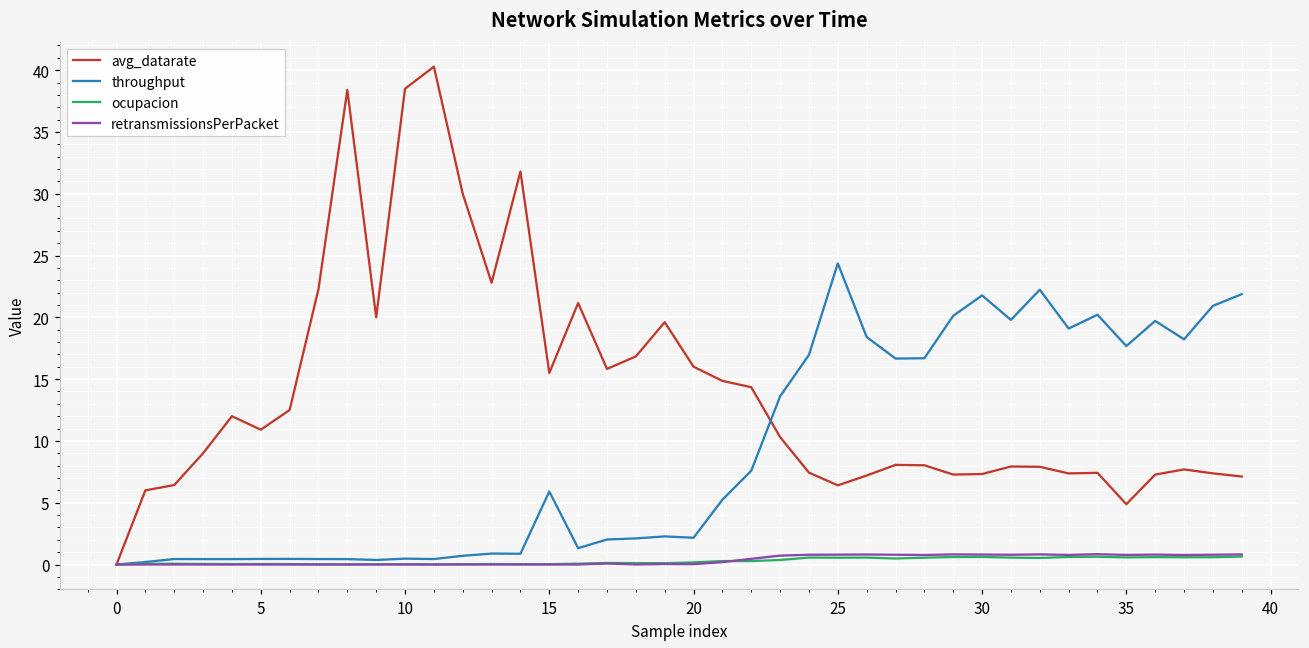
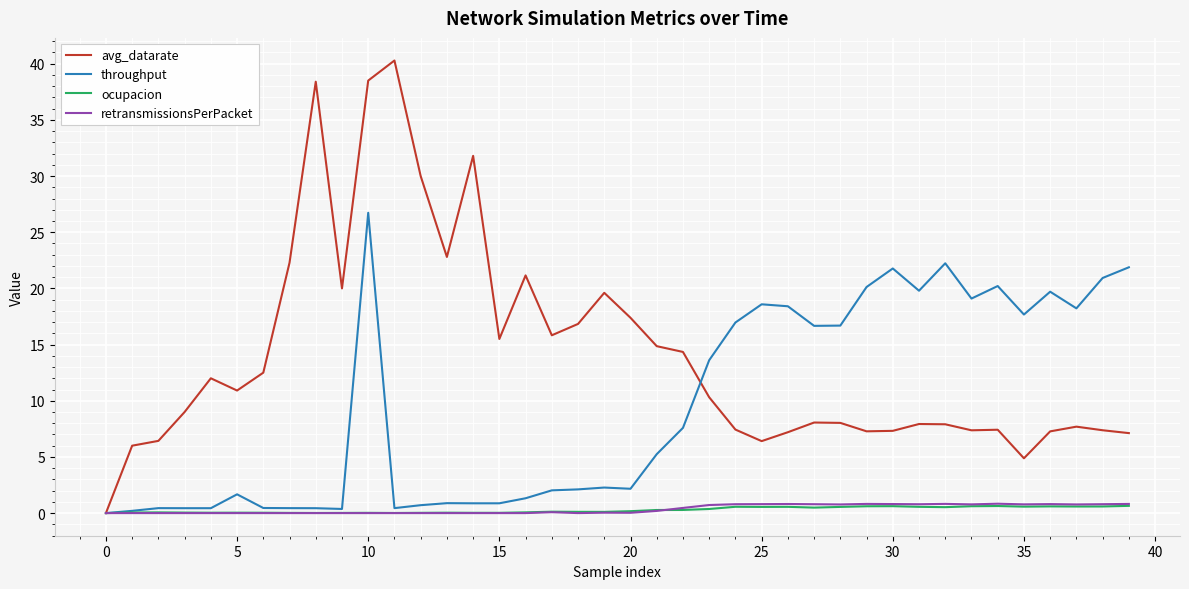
throughput, 5: 0.4 -> 1.7
throughput, 10: 0.5 -> 26.7
throughput, 15: 5.9 -> 0.9
avg_datarate, 20: 16.0 -> 17.4
throughput, 25: 24.4 -> 18.6
